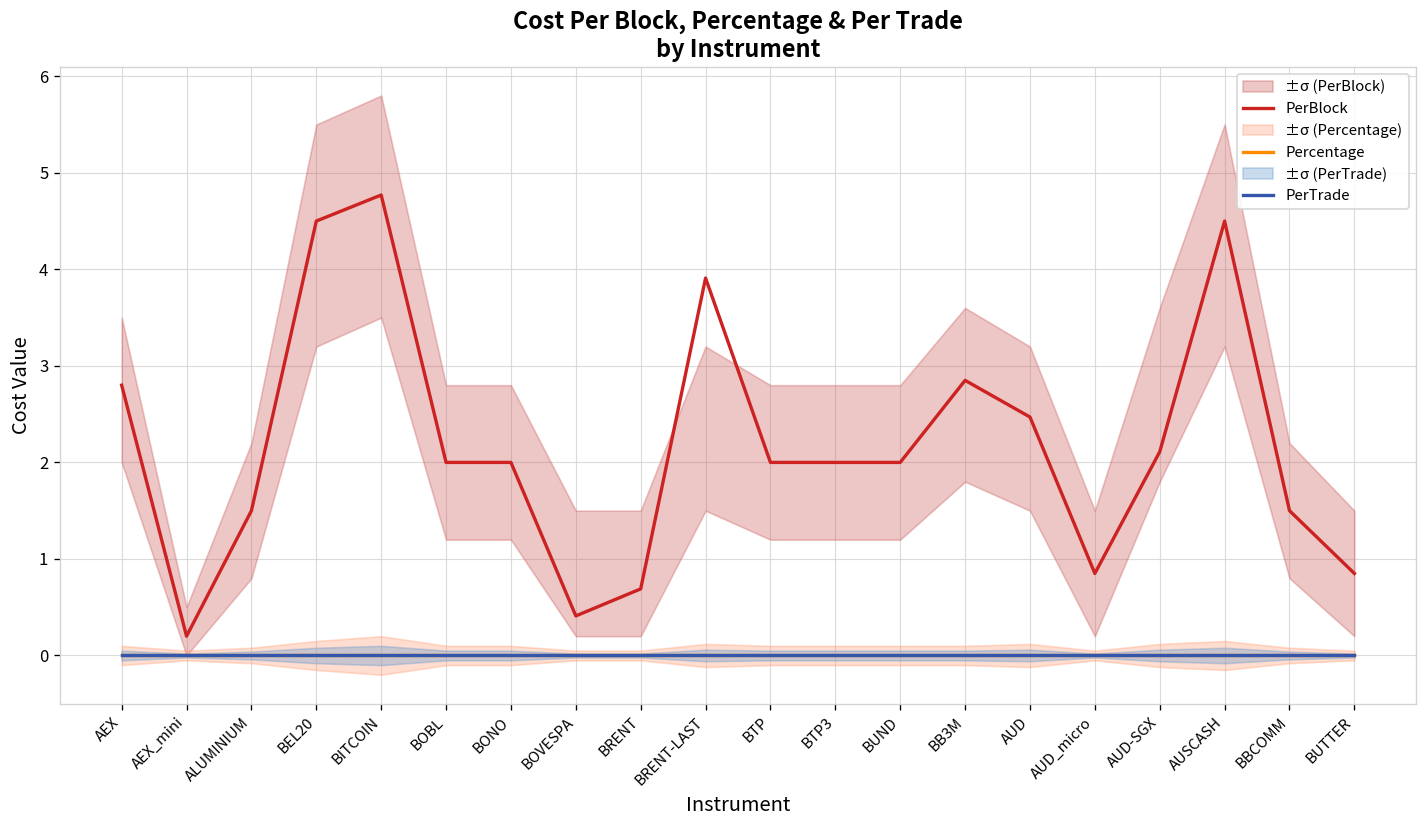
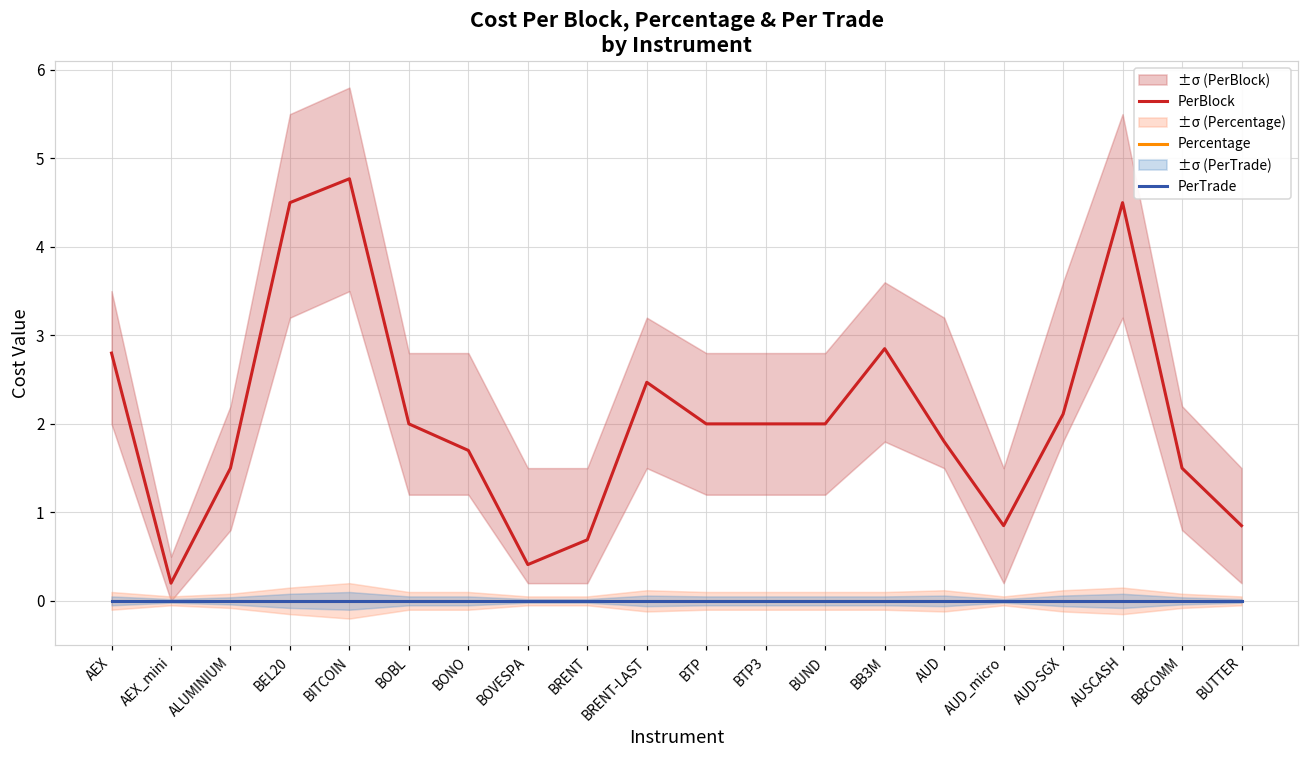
PerBlock, BONO: 2.0 -> 1.7
PerBlock, BRENT-LAST: 3.9 -> 2.5
PerBlock, AUD: 2.5 -> 1.8
